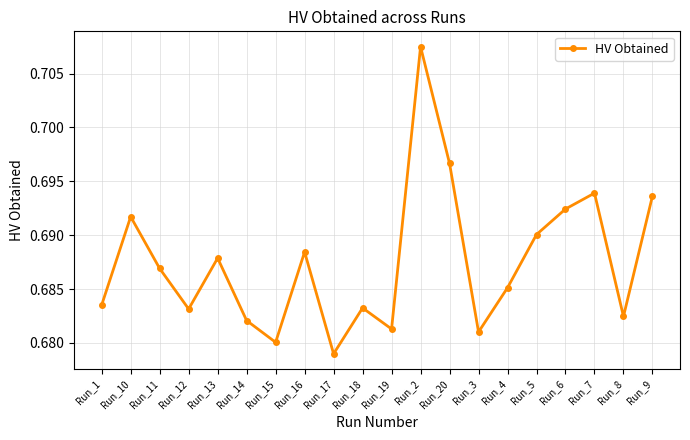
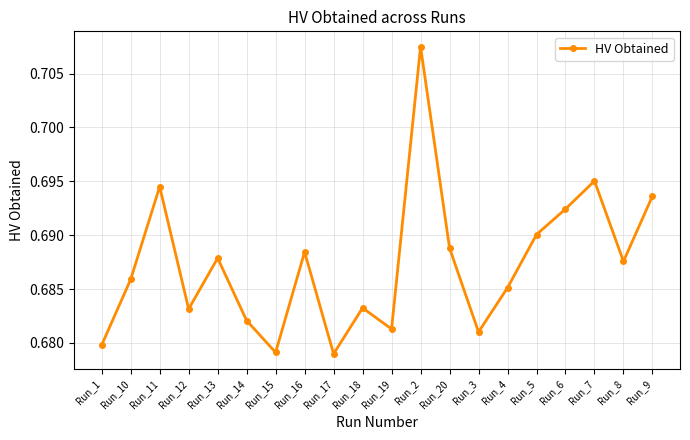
Run_1: 0.6835 -> 0.6798
Run_10: 0.6917 -> 0.6859
Run_11: 0.6869 -> 0.6945
Run_15: 0.6801 -> 0.6791
Run_20: 0.6967 -> 0.6888
Run_7: 0.6939 -> 0.6950
Run_8: 0.6825 -> 0.6876
